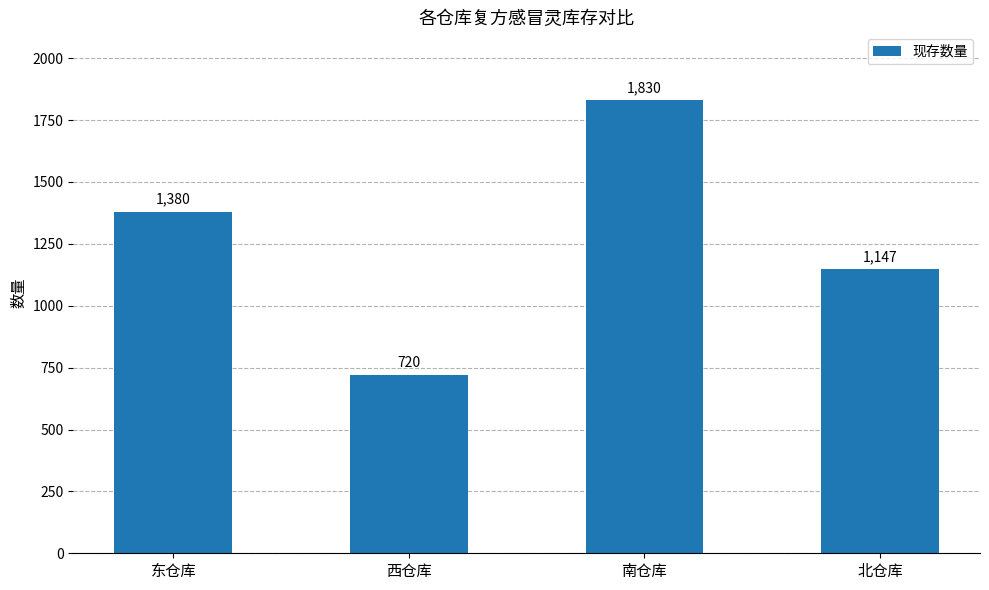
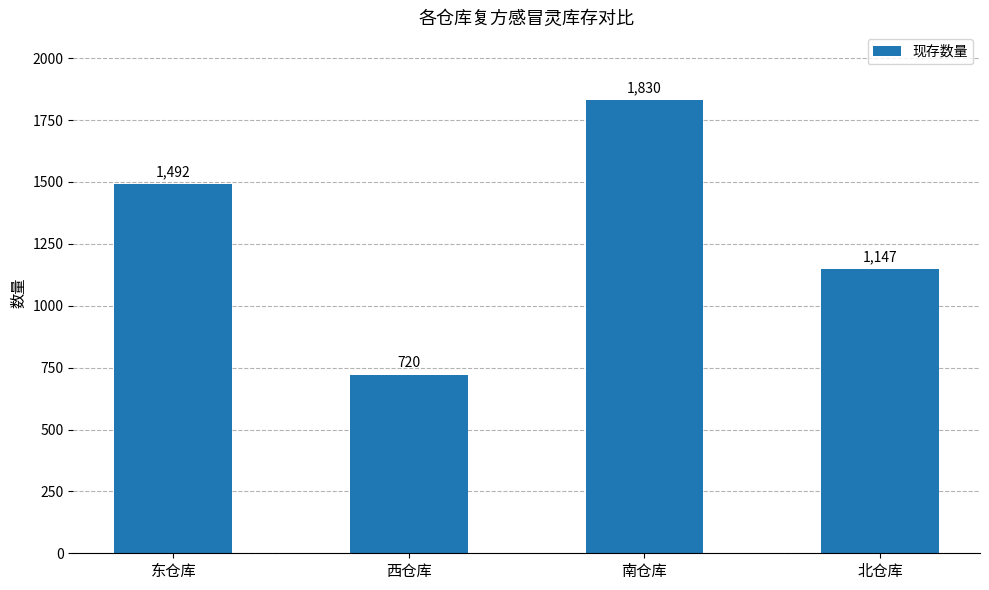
东仓库: 1,380 -> 1,492
